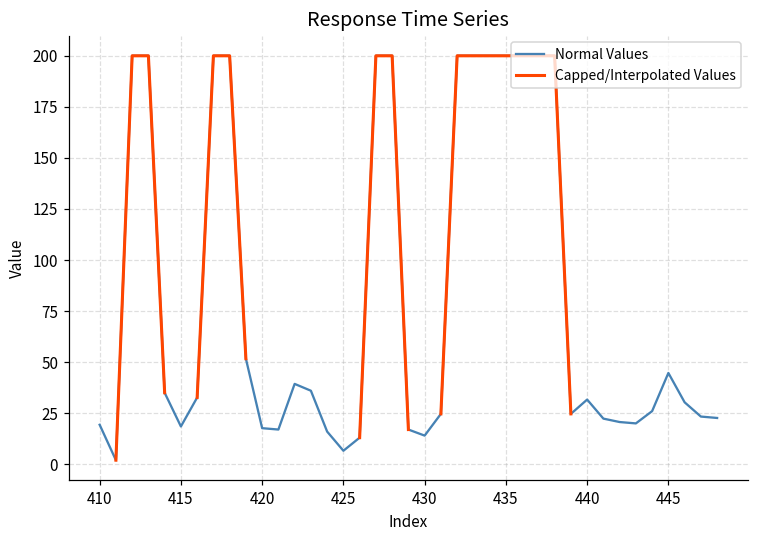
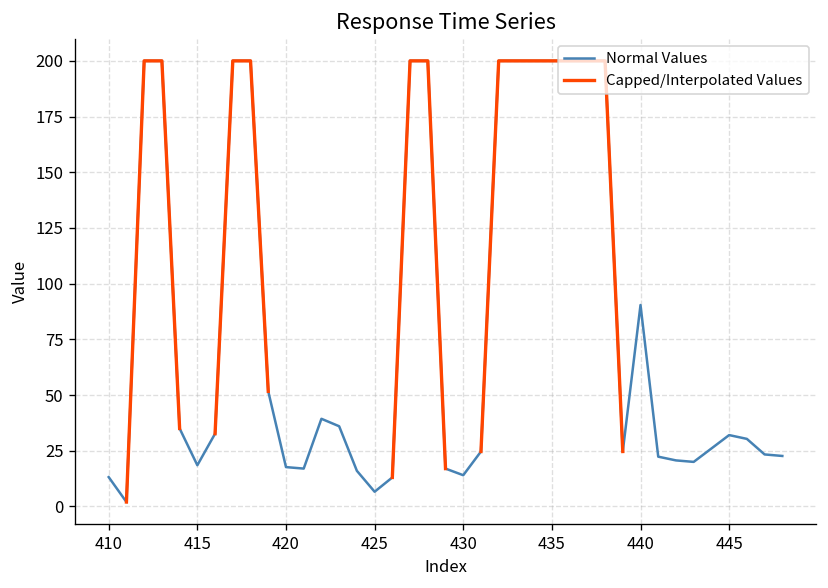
Normal Values, 410: 19 -> 13
Normal Values, 440: 32 -> 90
Normal Values, 445: 45 -> 32
